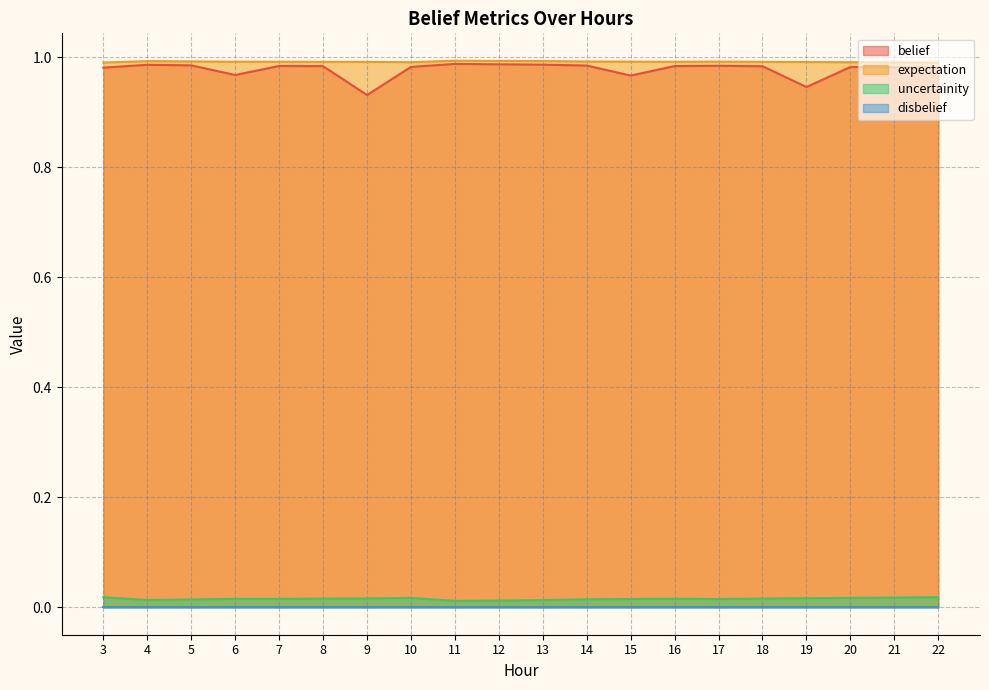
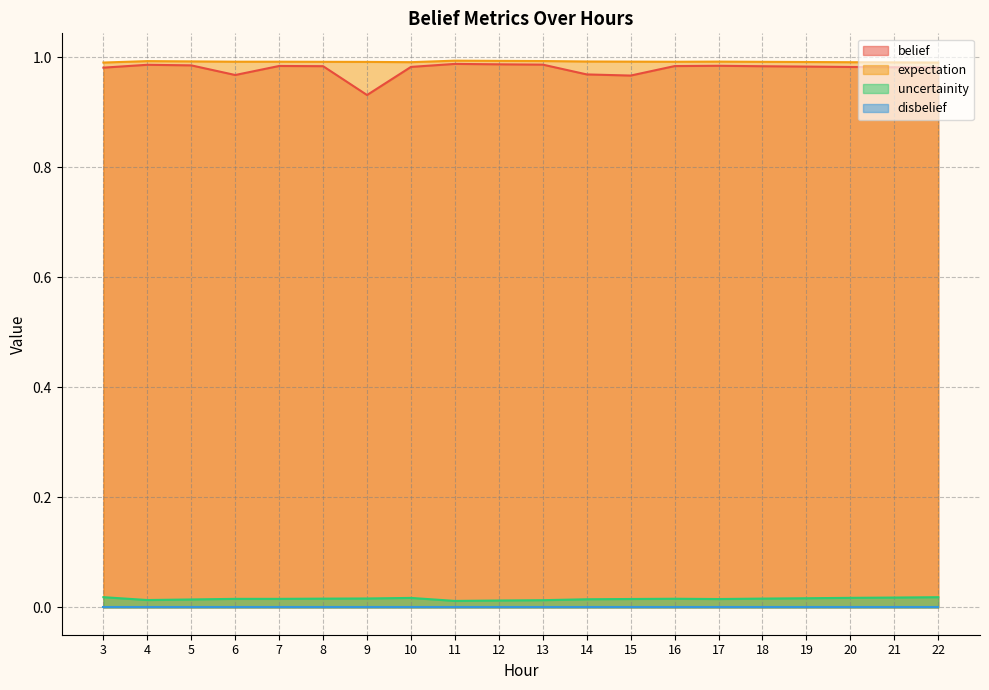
belief, 14: 0.99 -> 0.97
belief, 19: 0.95 -> 0.98
